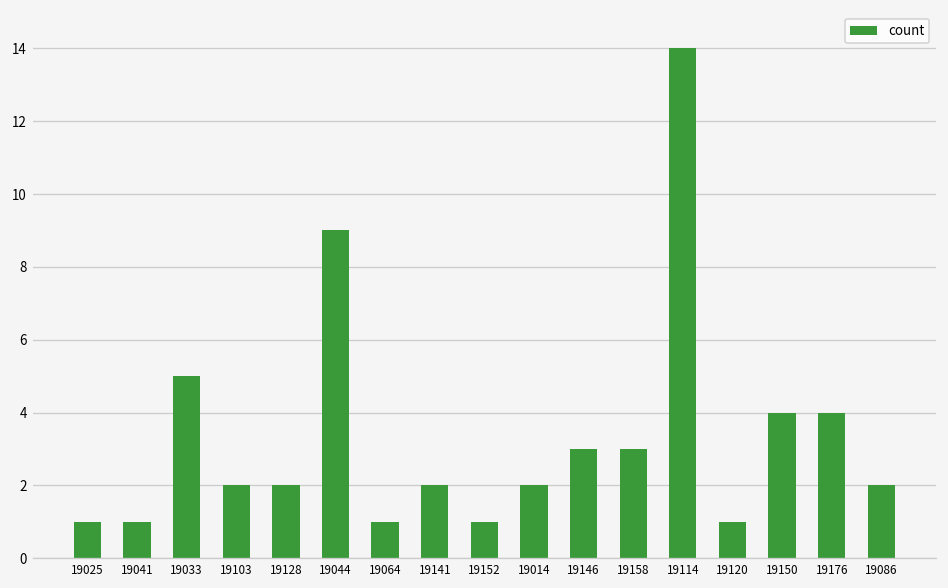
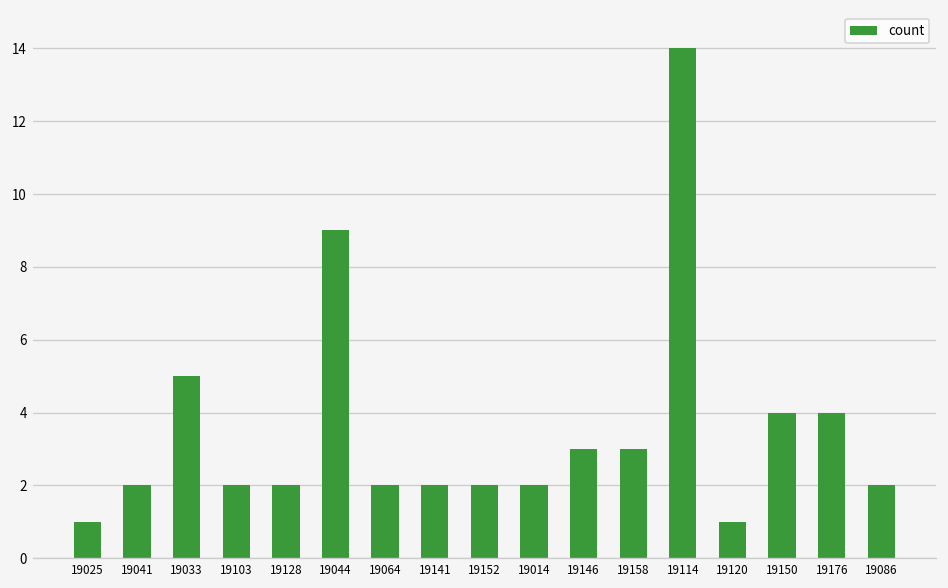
19041: 1 -> 2
19064: 1 -> 2
19152: 1 -> 2
